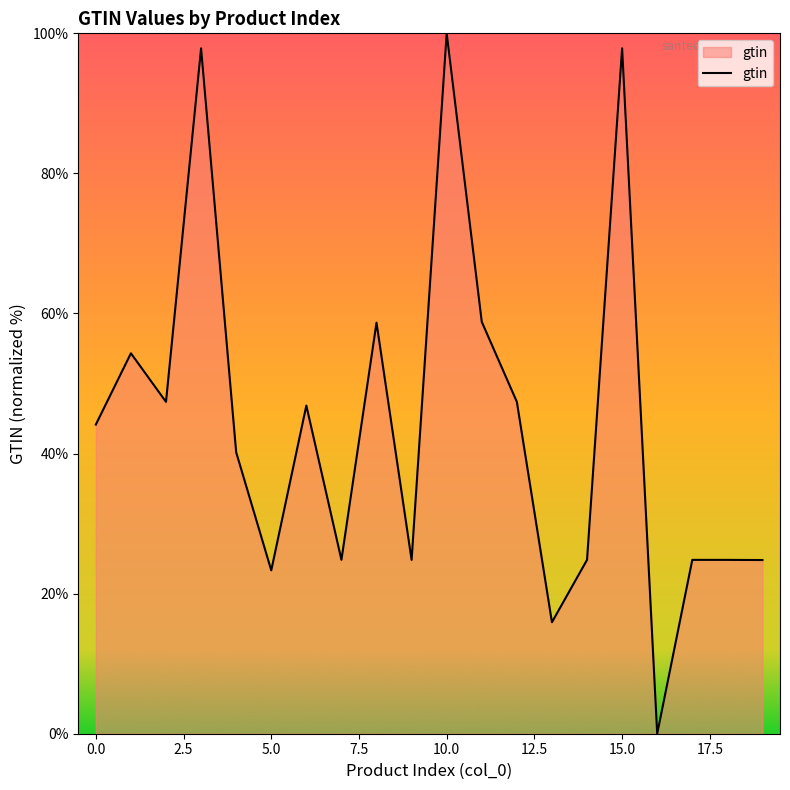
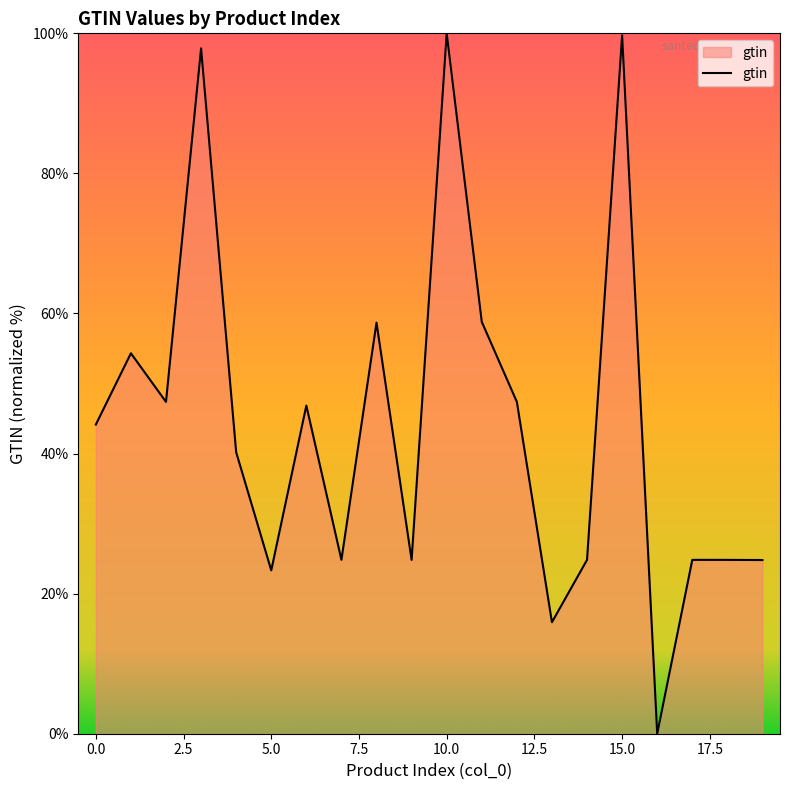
15.0: 98% -> 100%
